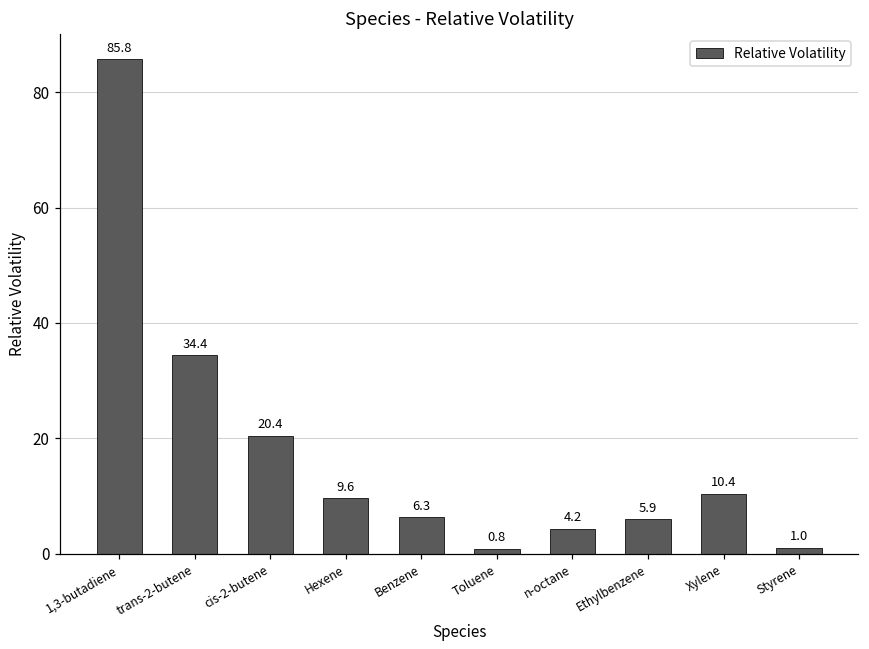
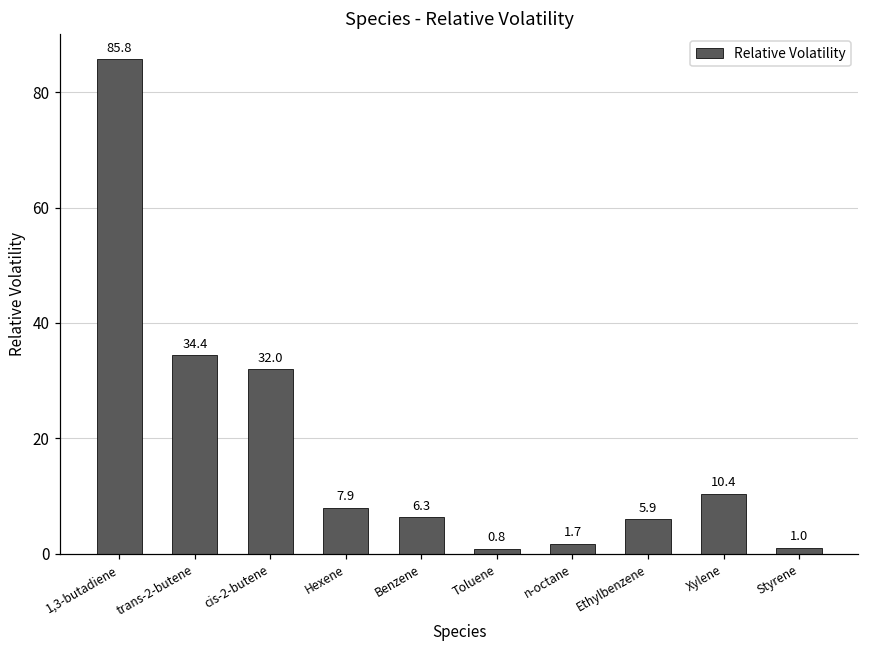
cis-2-butene: 20.4 -> 32.0
Hexene: 9.6 -> 7.9
n-octane: 4.2 -> 1.7
